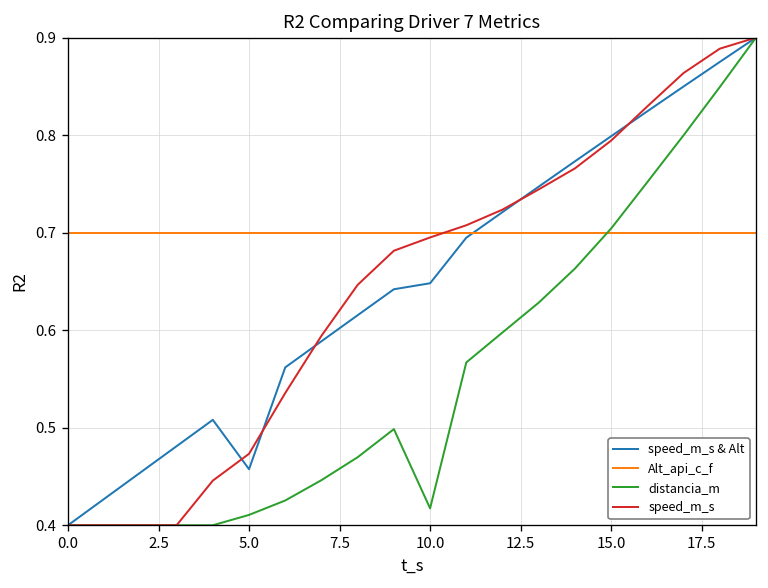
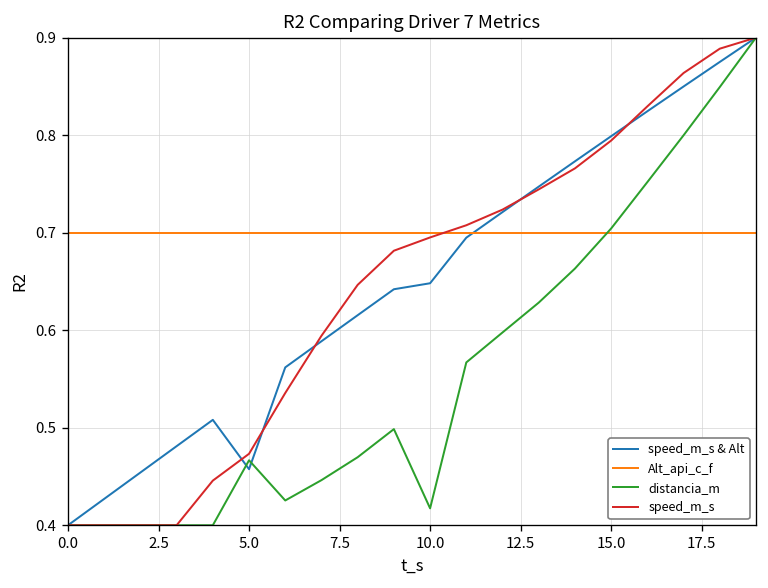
distancia_m, 5.0: 0.41 -> 0.47
